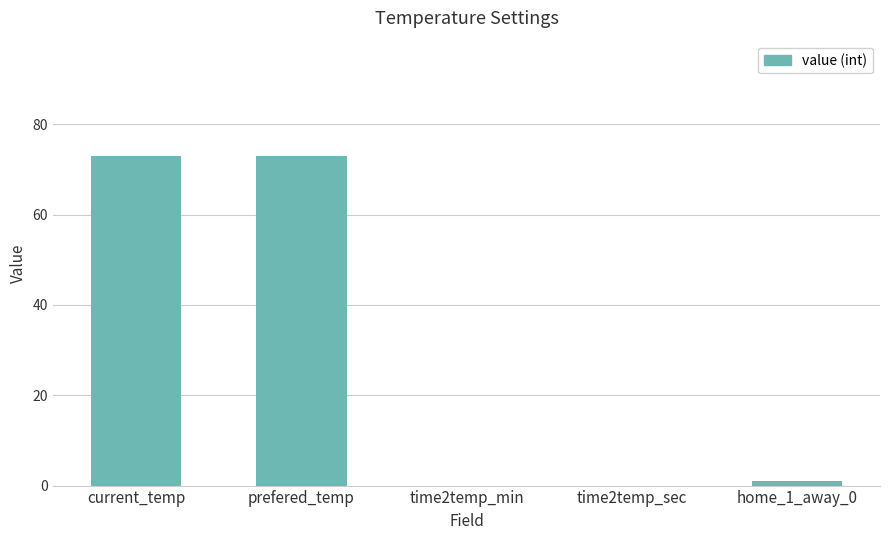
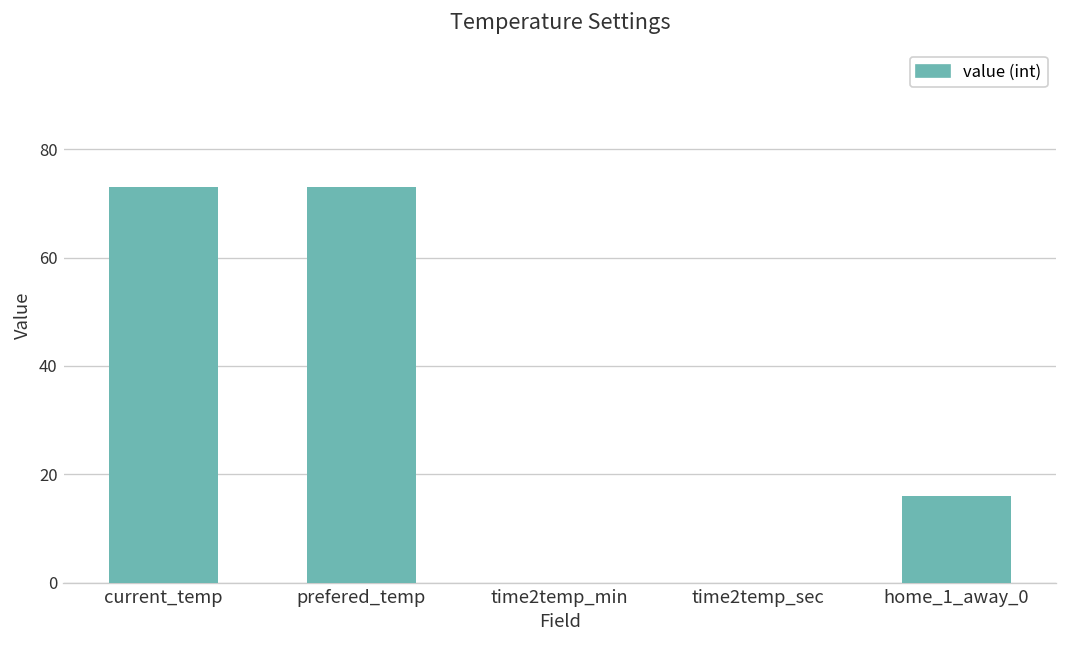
home_1_away_0: 1 -> 16
